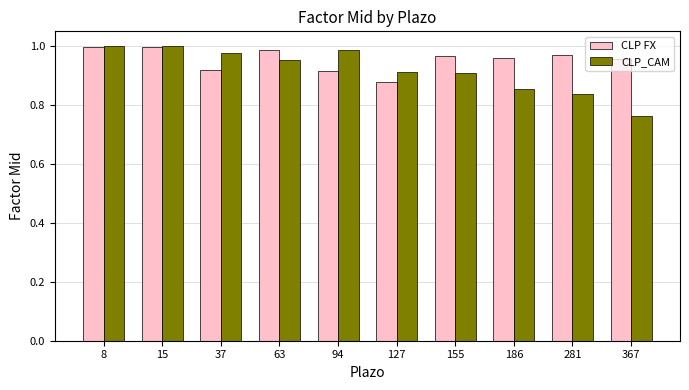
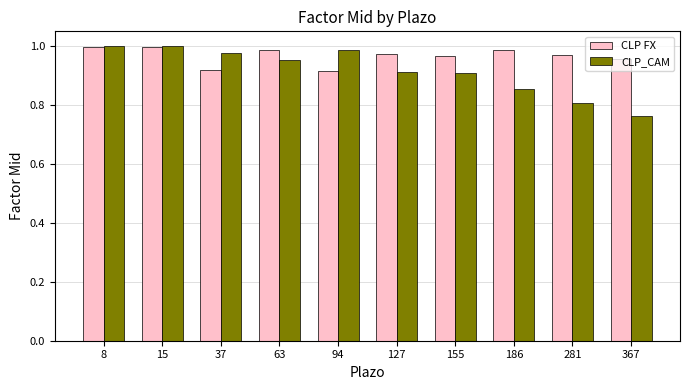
CLP FX, 127: 0.88 -> 0.97
CLP FX, 186: 0.96 -> 0.99
CLP_CAM, 281: 0.84 -> 0.81
